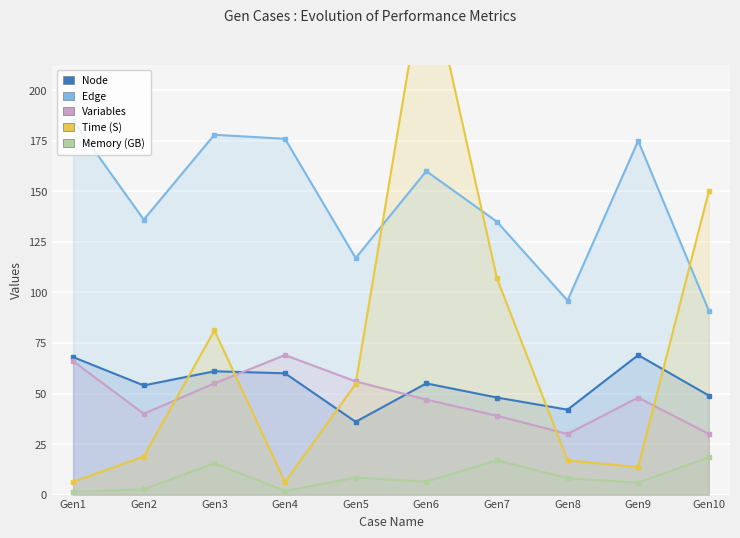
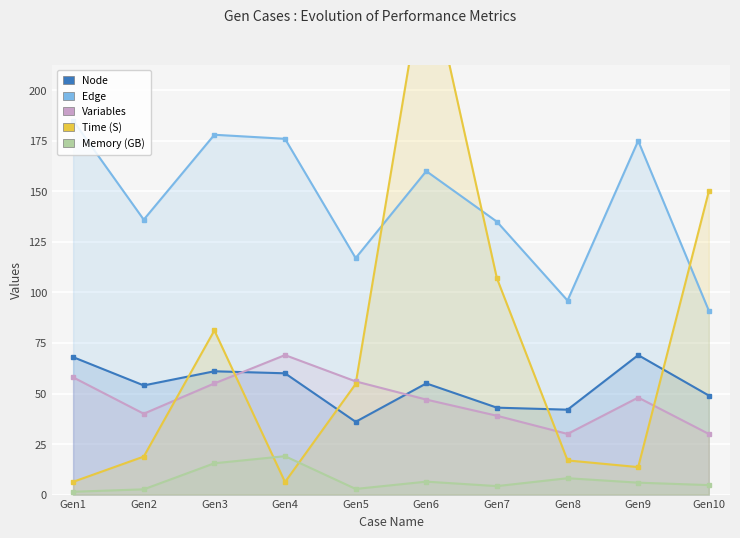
Variables, Gen1: 66 -> 58
Memory (GB), Gen4: 2 -> 19
Memory (GB), Gen5: 8 -> 3
Node, Gen7: 48 -> 43
Memory (GB), Gen7: 17 -> 4
Memory (GB), Gen10: 19 -> 5
